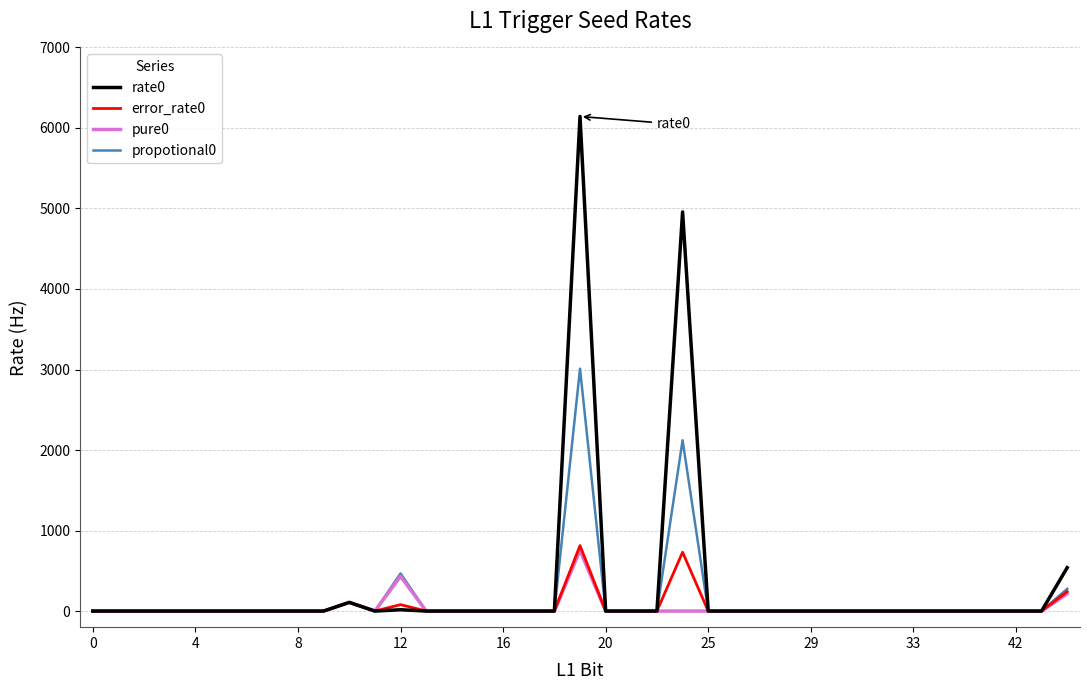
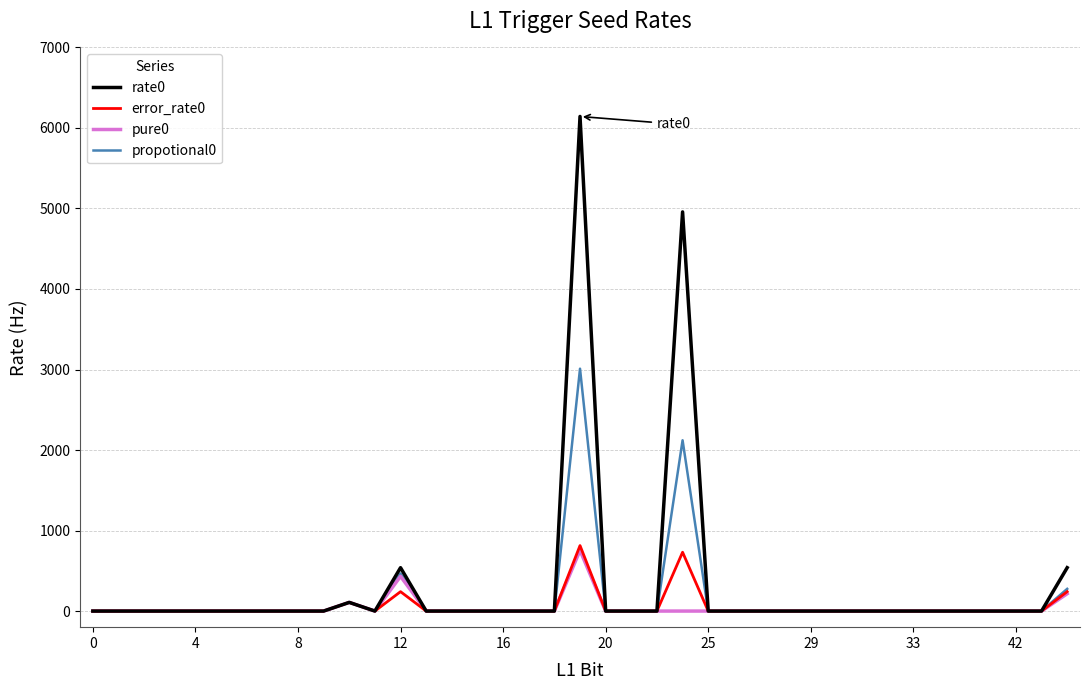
rate0, 12: 0 -> 500
error_rate0, 12: 100 -> 200
